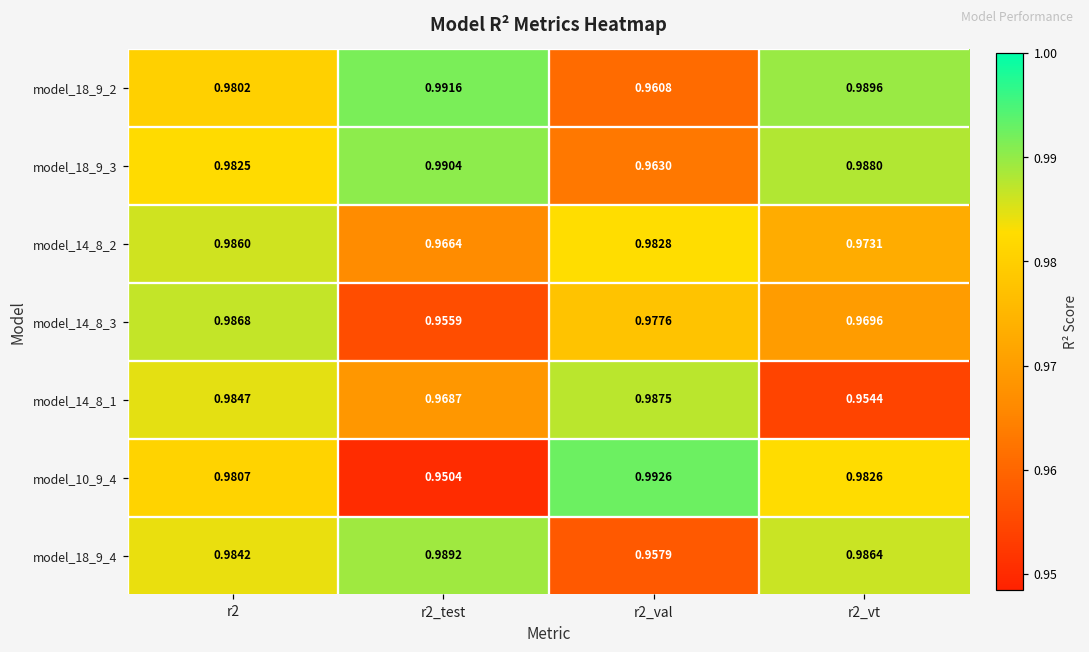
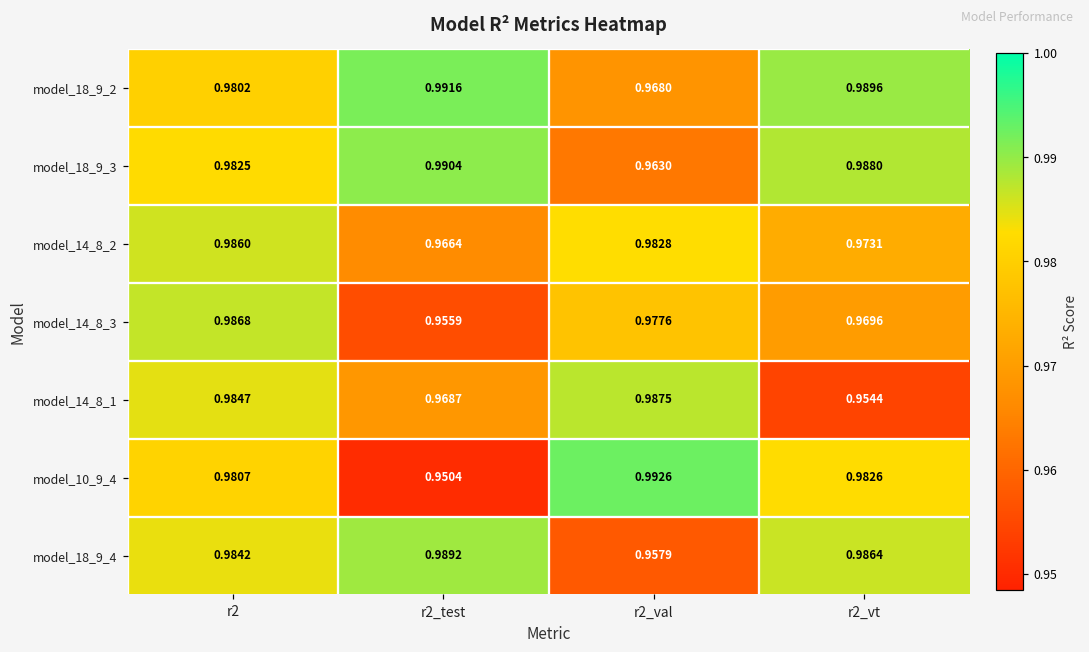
model_18_9_2, r2_val: 0.9608 -> 0.9680
